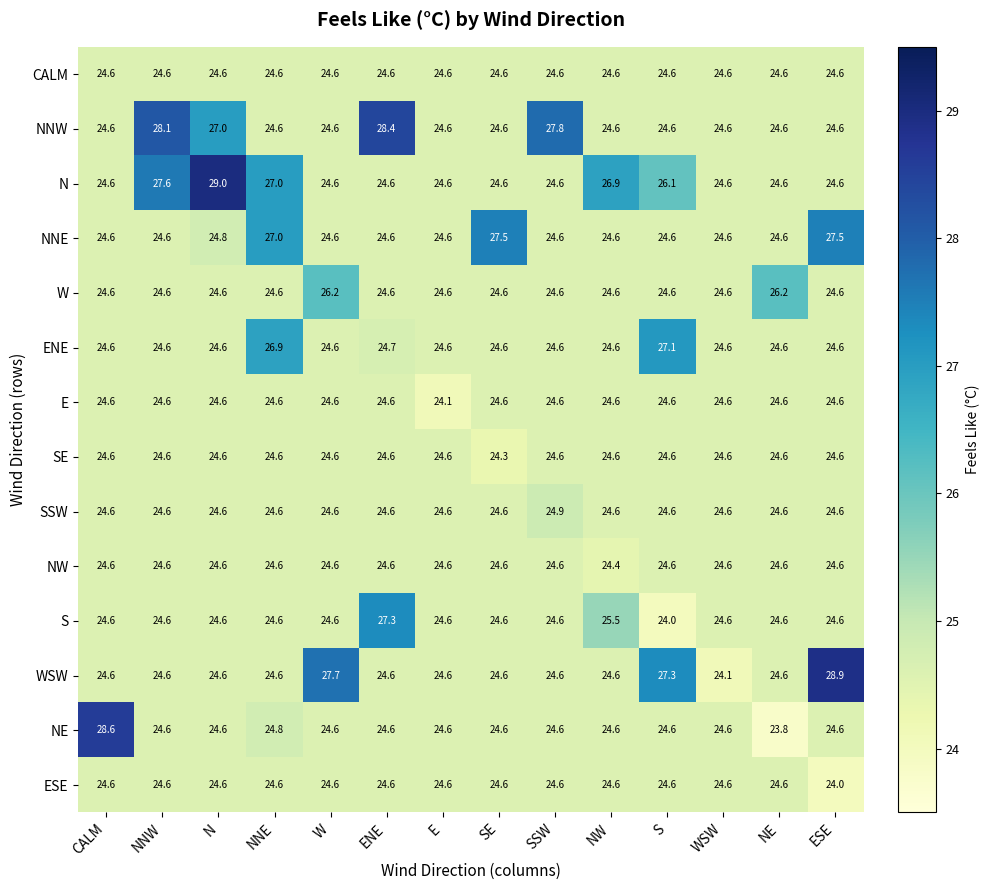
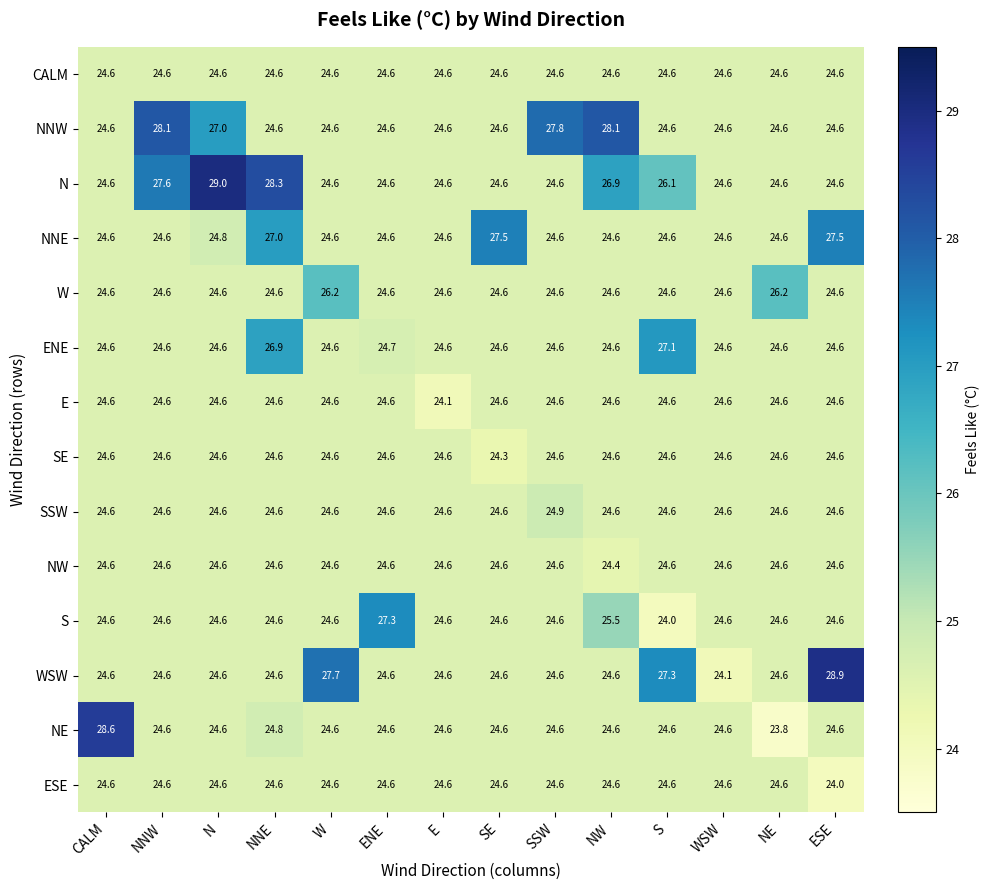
NNW, ENE: 28.4 -> 24.6
NNW, NW: 24.6 -> 28.1
N, NNE: 27.0 -> 28.3
